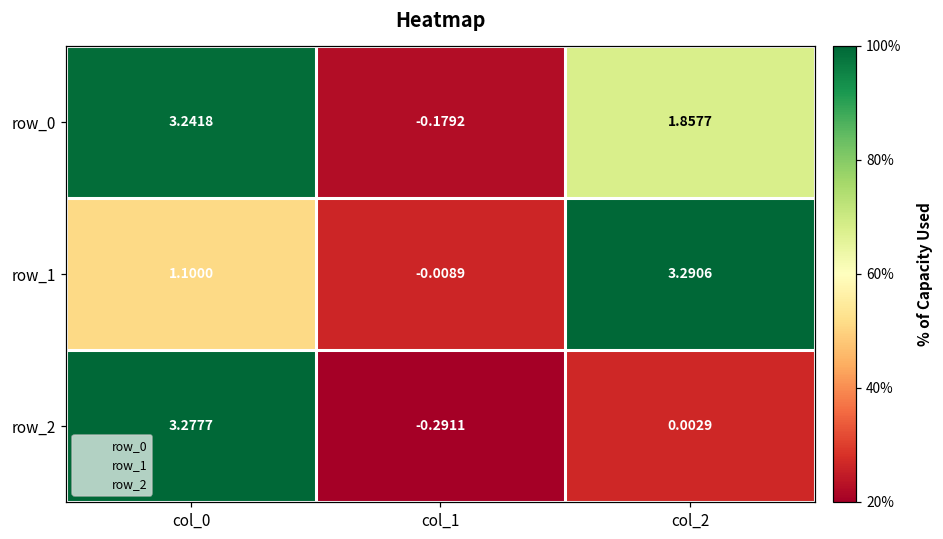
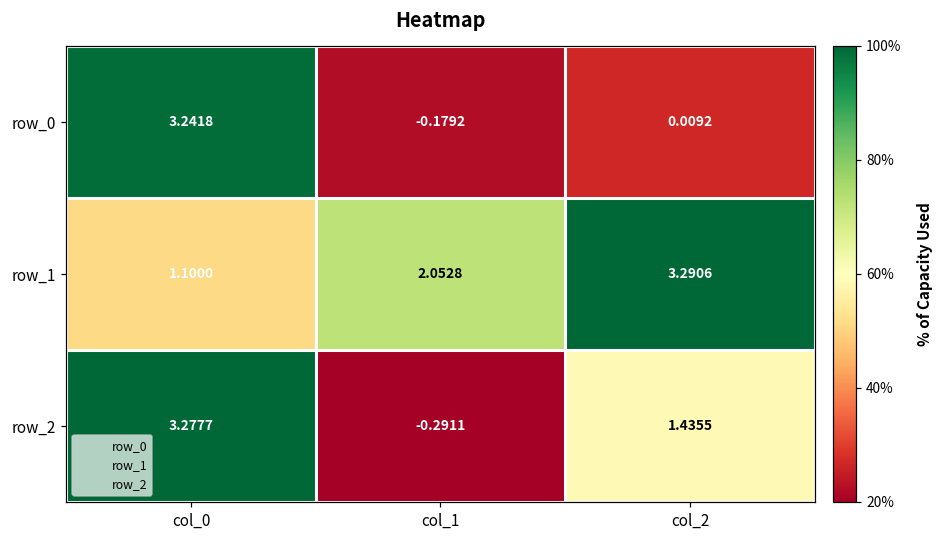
row_0, col_2: 1.8577 -> 0.0092
row_1, col_1: -0.0089 -> 2.0528
row_2, col_2: 0.0029 -> 1.4355
